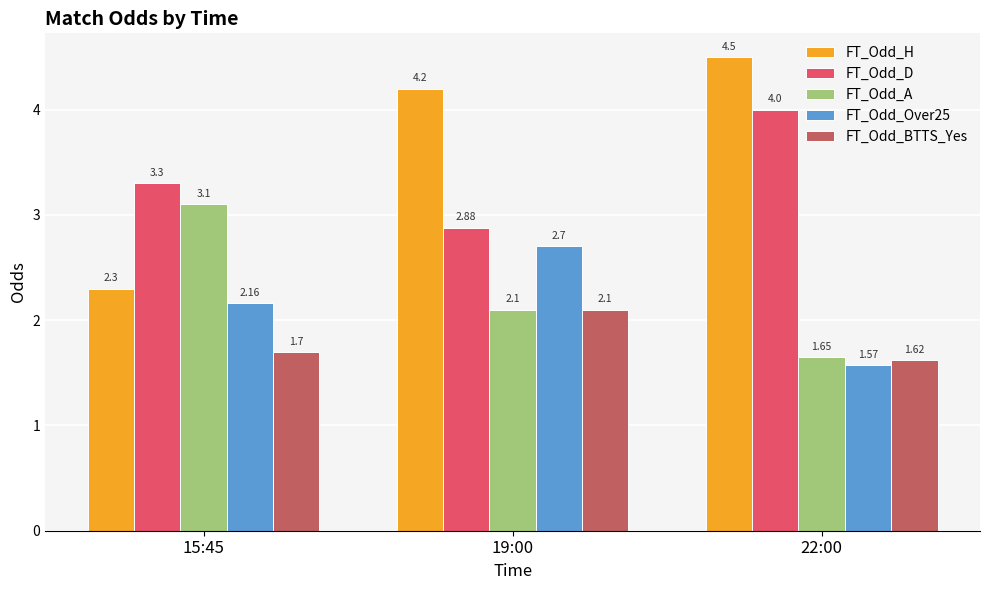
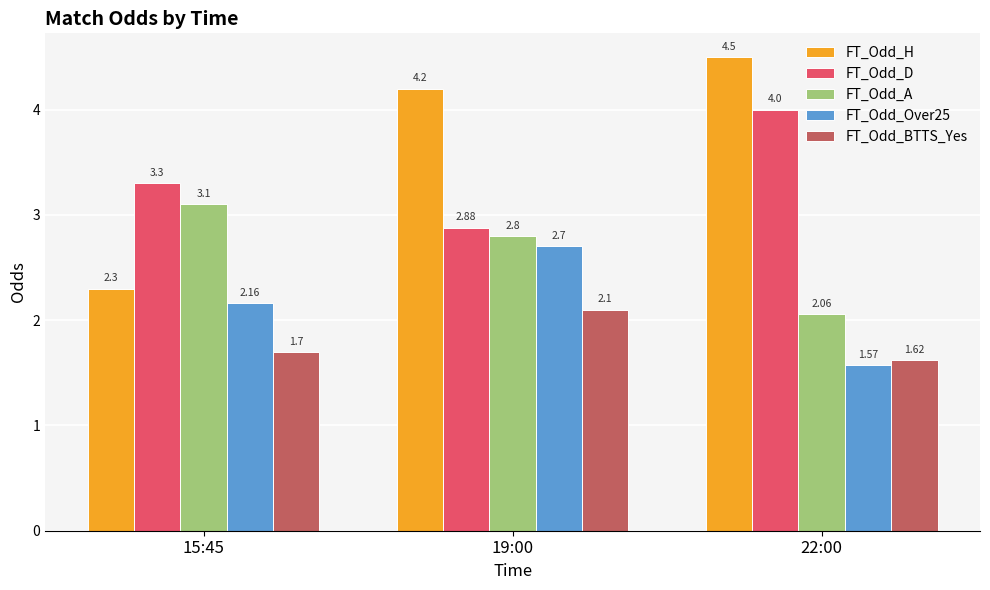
FT_Odd_A, 19:00: 2.1 -> 2.8
FT_Odd_A, 22:00: 1.65 -> 2.06
